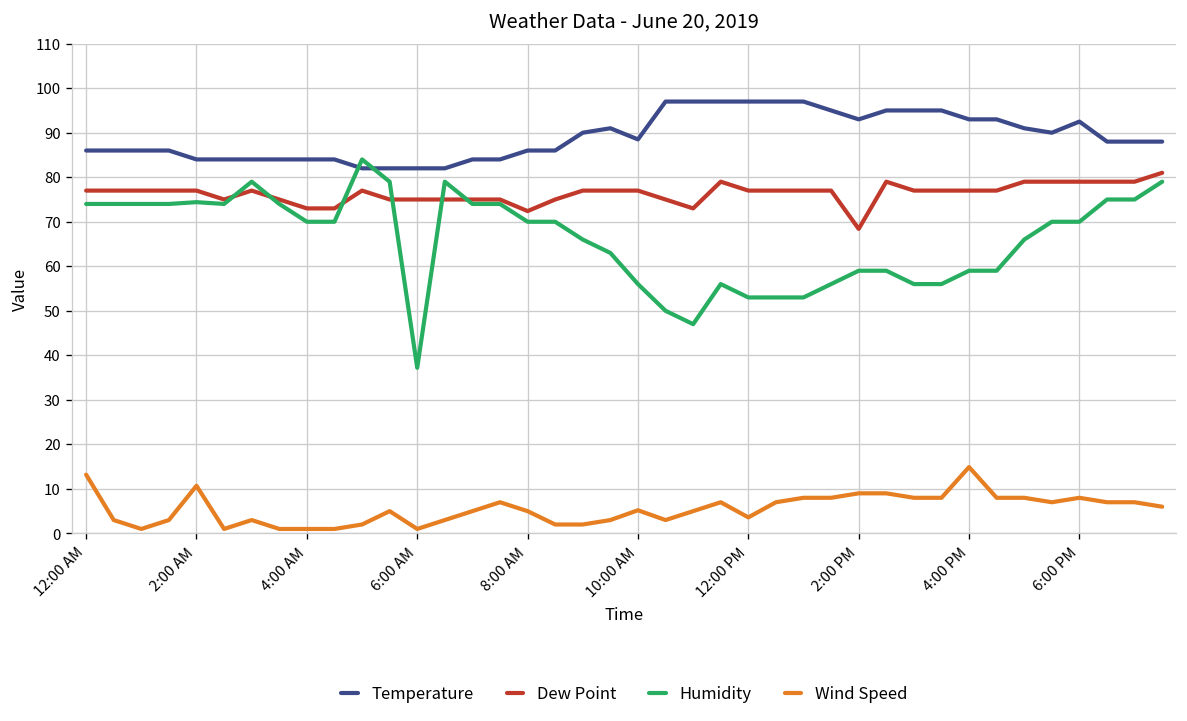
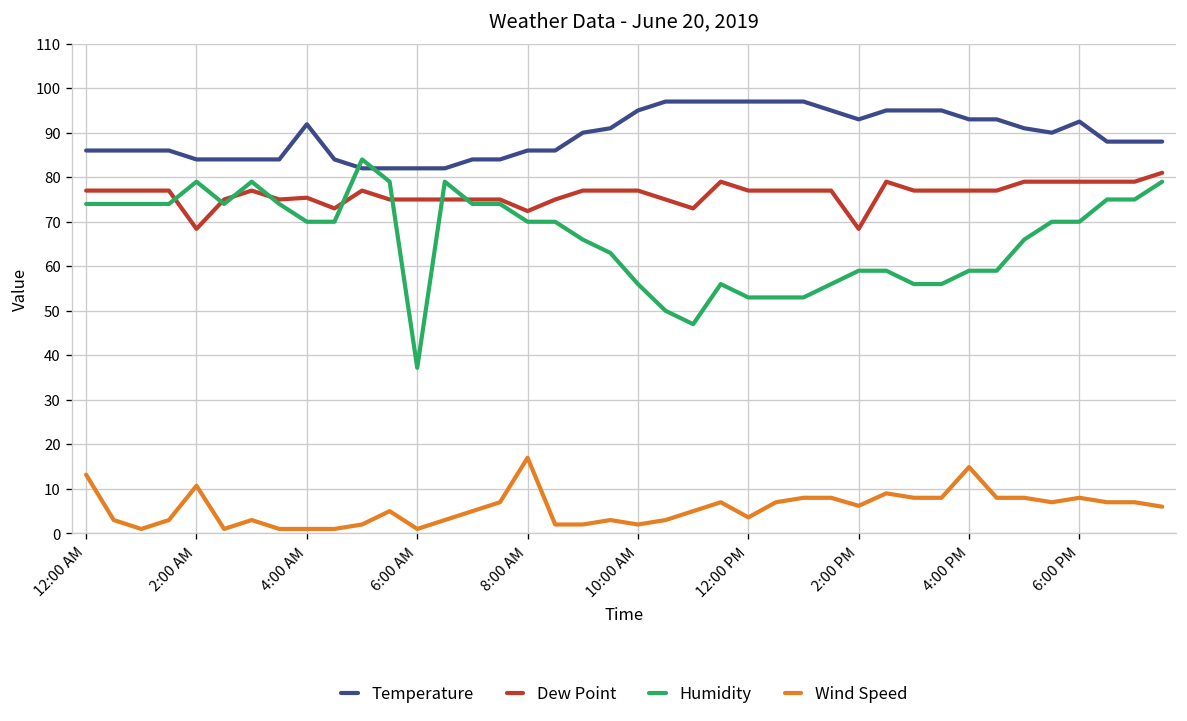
Dew Point, 2:00 AM: 77 -> 68
Humidity, 2:00 AM: 74 -> 79
Temperature, 4:00 AM: 84 -> 92
Dew Point, 4:00 AM: 73 -> 75
Wind Speed, 8:00 AM: 5 -> 17
Temperature, 10:00 AM: 89 -> 95
Wind Speed, 10:00 AM: 5 -> 2
Wind Speed, 2:00 PM: 9 -> 6
